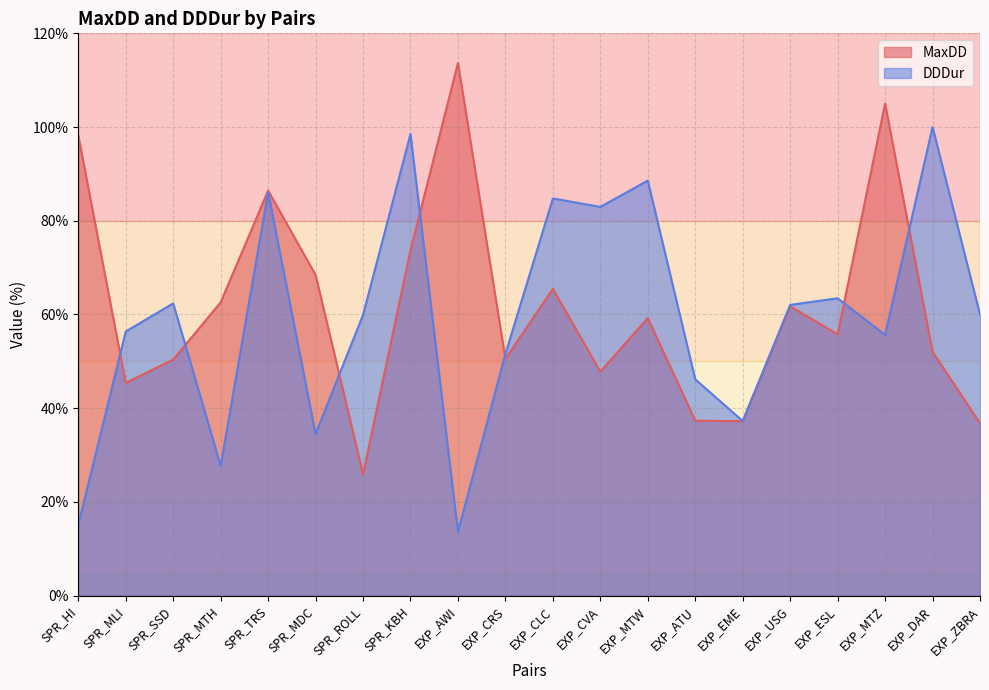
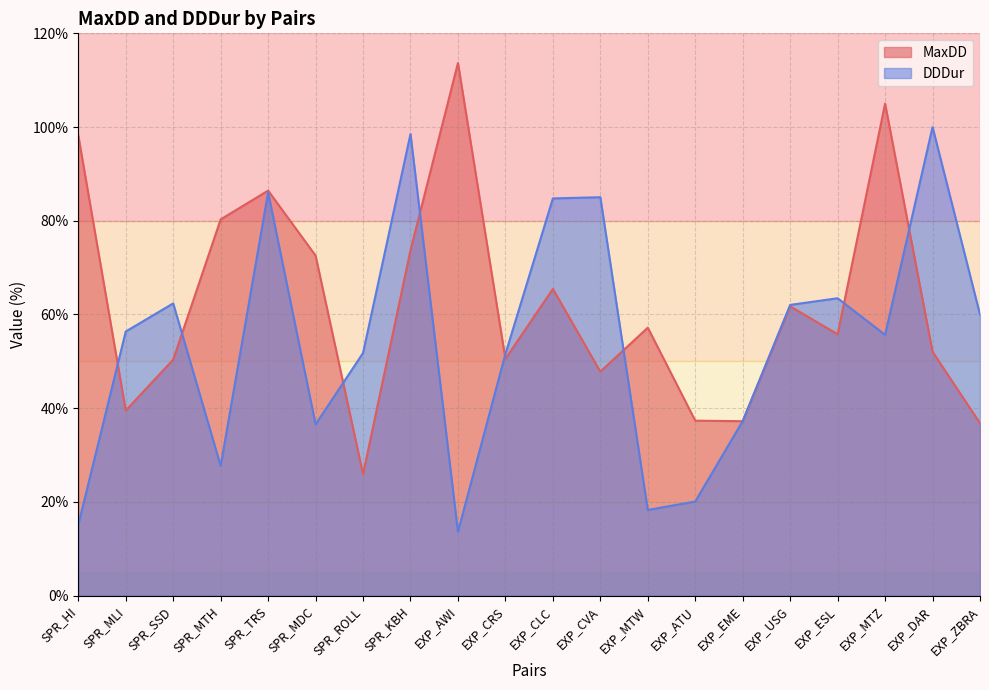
MaxDD, SPR_MLI: 45% -> 40%
MaxDD, SPR_MTH: 63% -> 80%
MaxDD, SPR_MDC: 68% -> 73%
DDDur, SPR_MDC: 34% -> 37%
DDDur, SPR_ROLL: 60% -> 52%
DDDur, EXP_CVA: 83% -> 85%
MaxDD, EXP_MTW: 59% -> 57%
DDDur, EXP_MTW: 89% -> 18%
DDDur, EXP_ATU: 46% -> 20%
